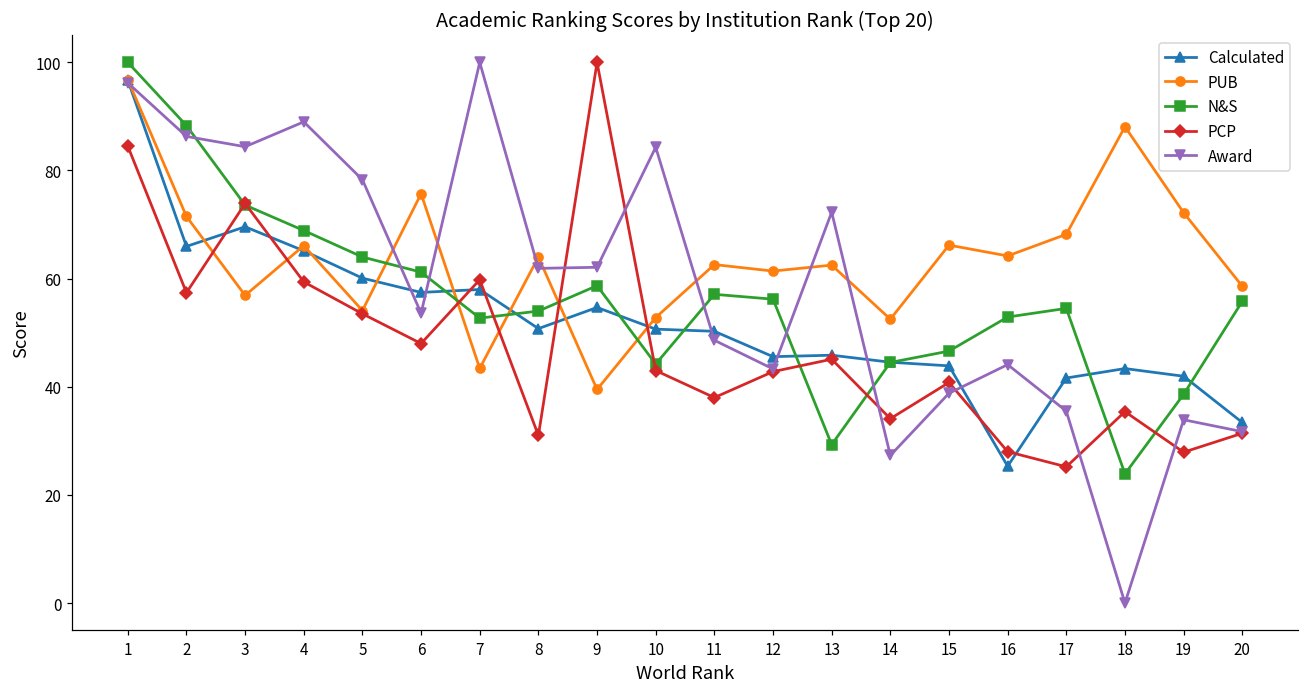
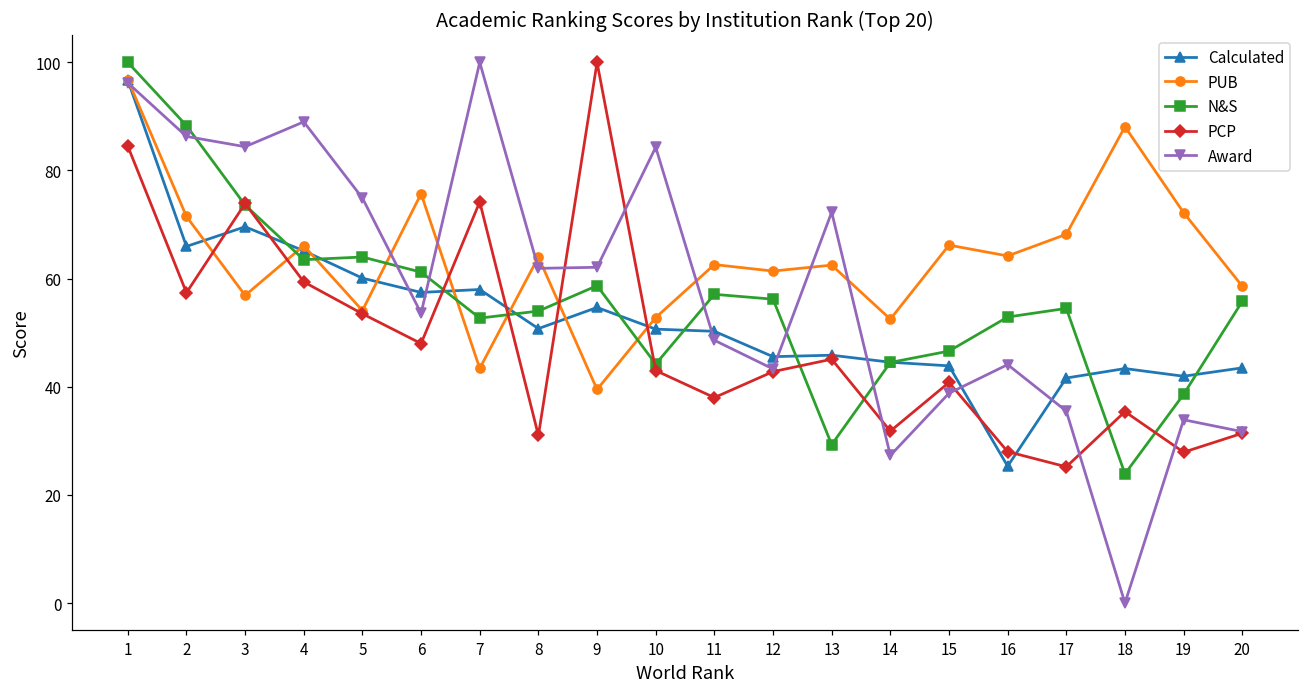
N&S, 4: 69 -> 64
Award, 5: 78 -> 75
PCP, 7: 60 -> 74
PCP, 14: 34 -> 32
Calculated, 20: 33 -> 44
